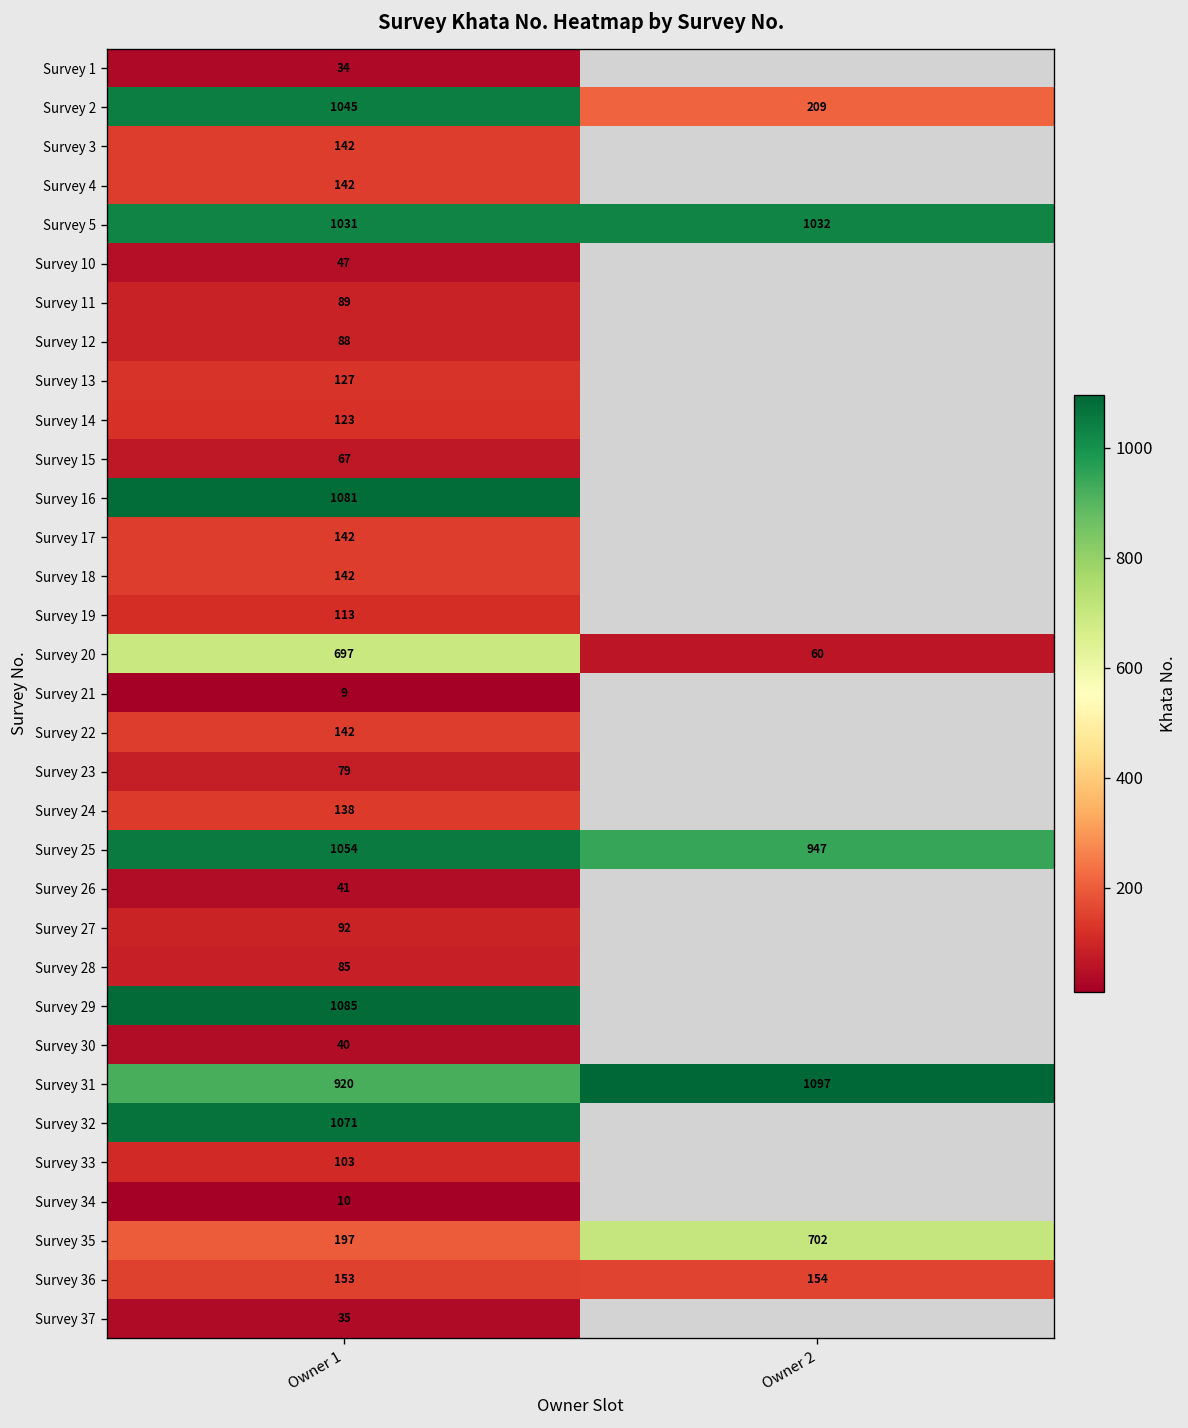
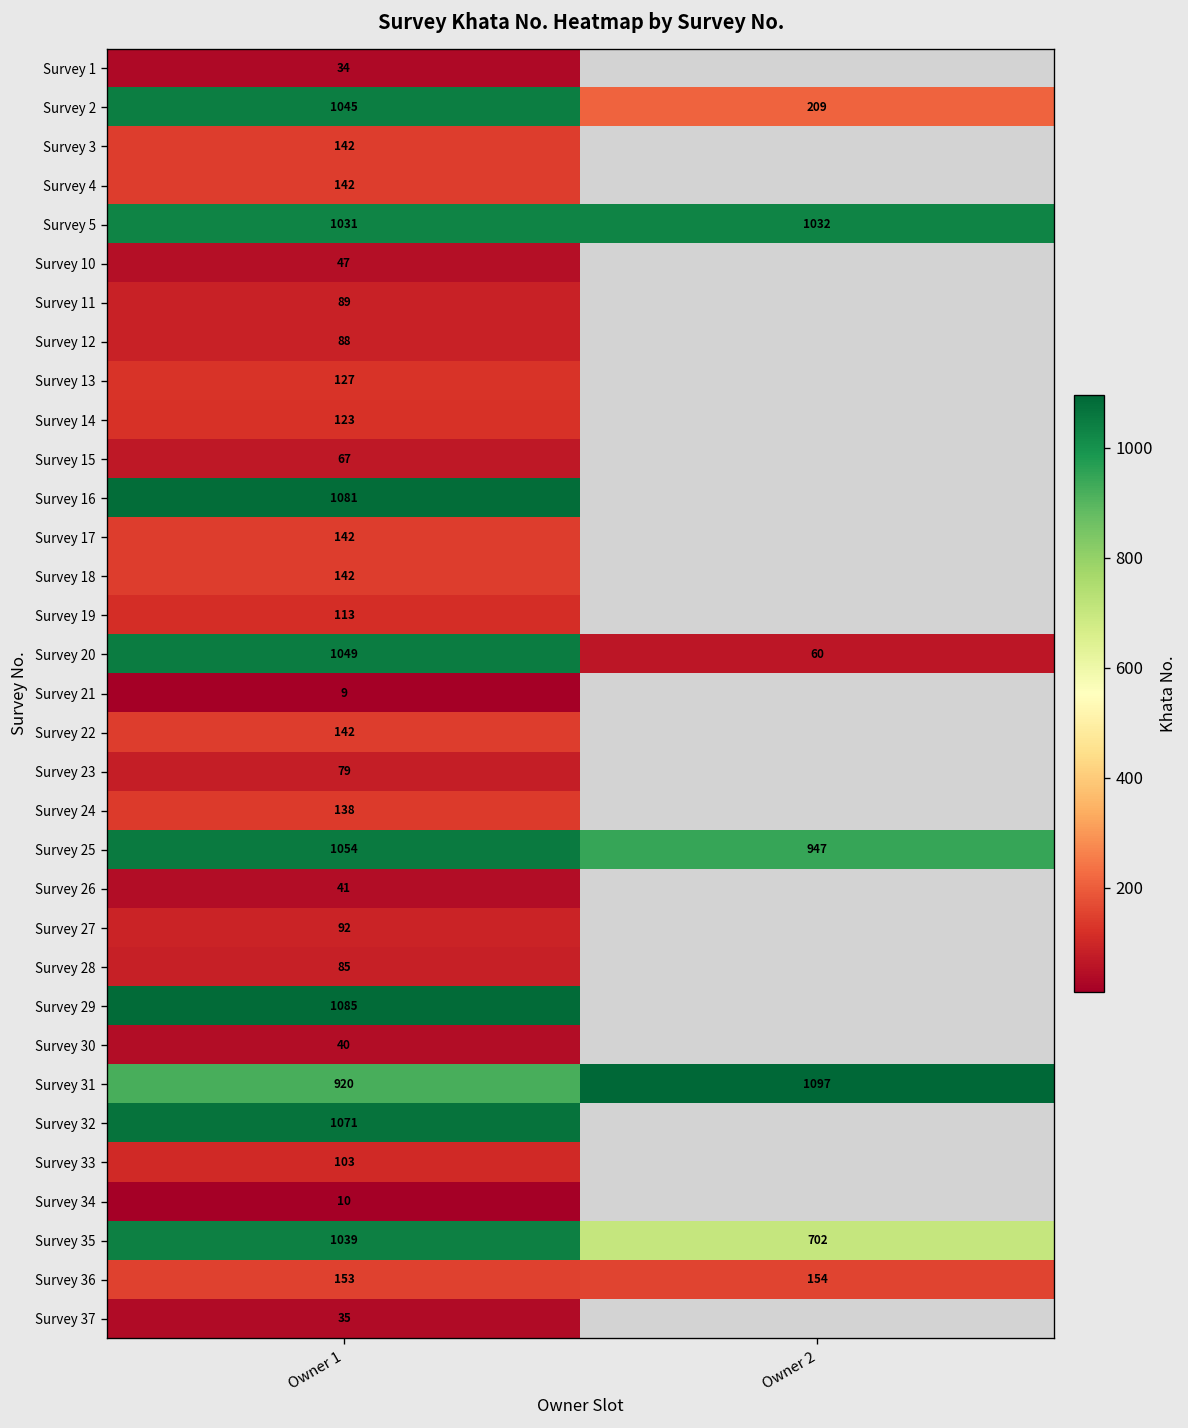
Survey 20, Owner 1: 697 -> 1049
Survey 35, Owner 1: 197 -> 1039
